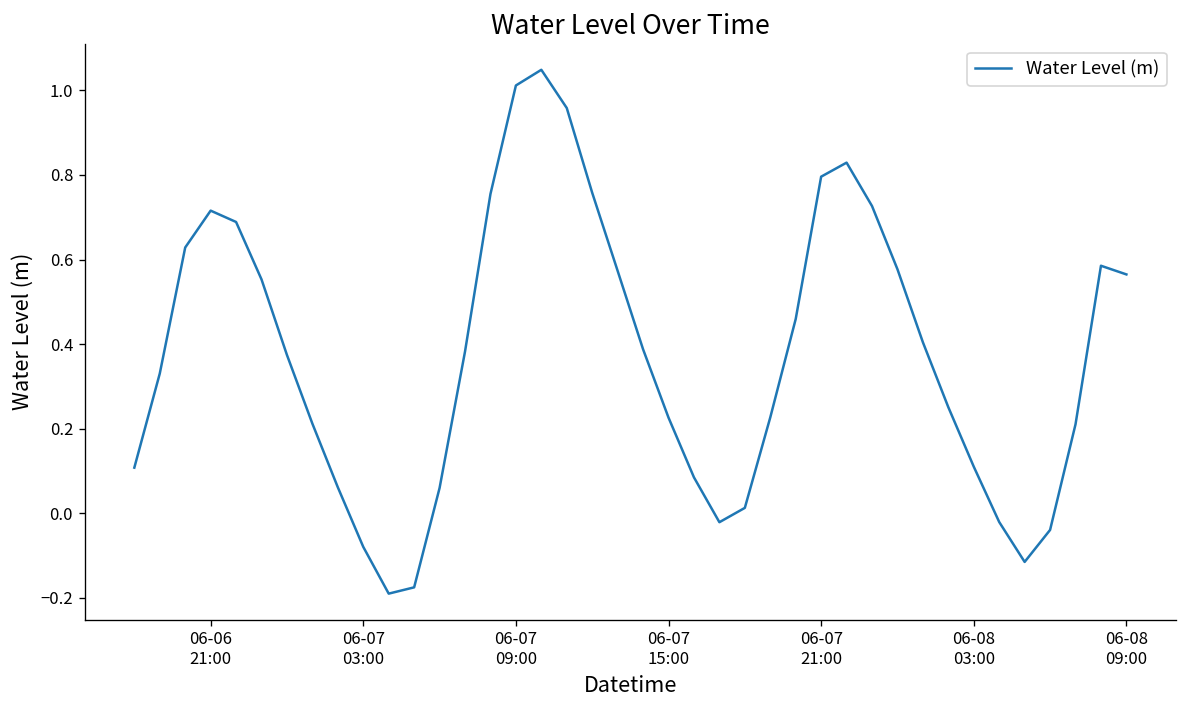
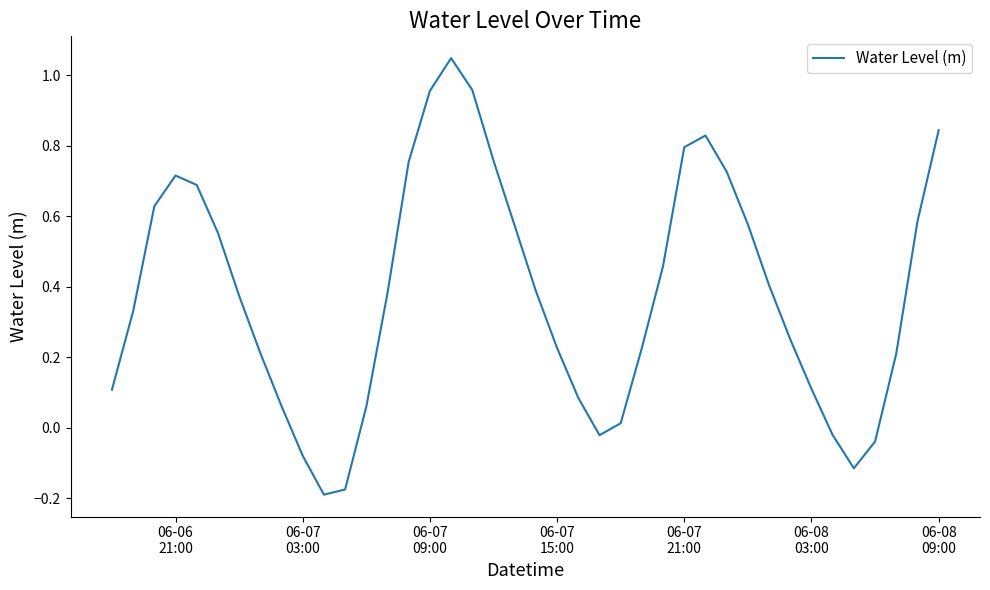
06-07 09:00: 1.01 -> 0.96
06-08 09:00: 0.56 -> 0.84
